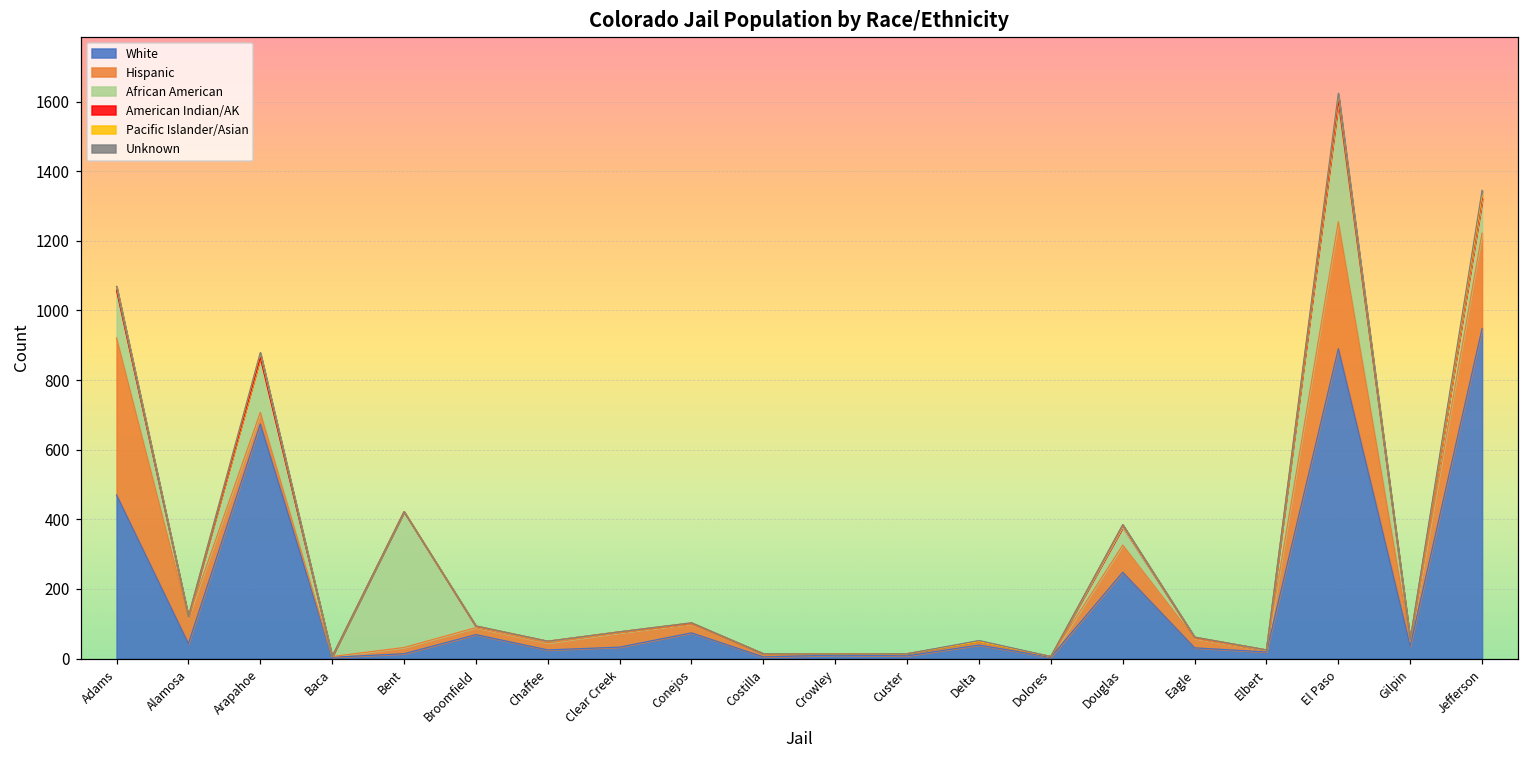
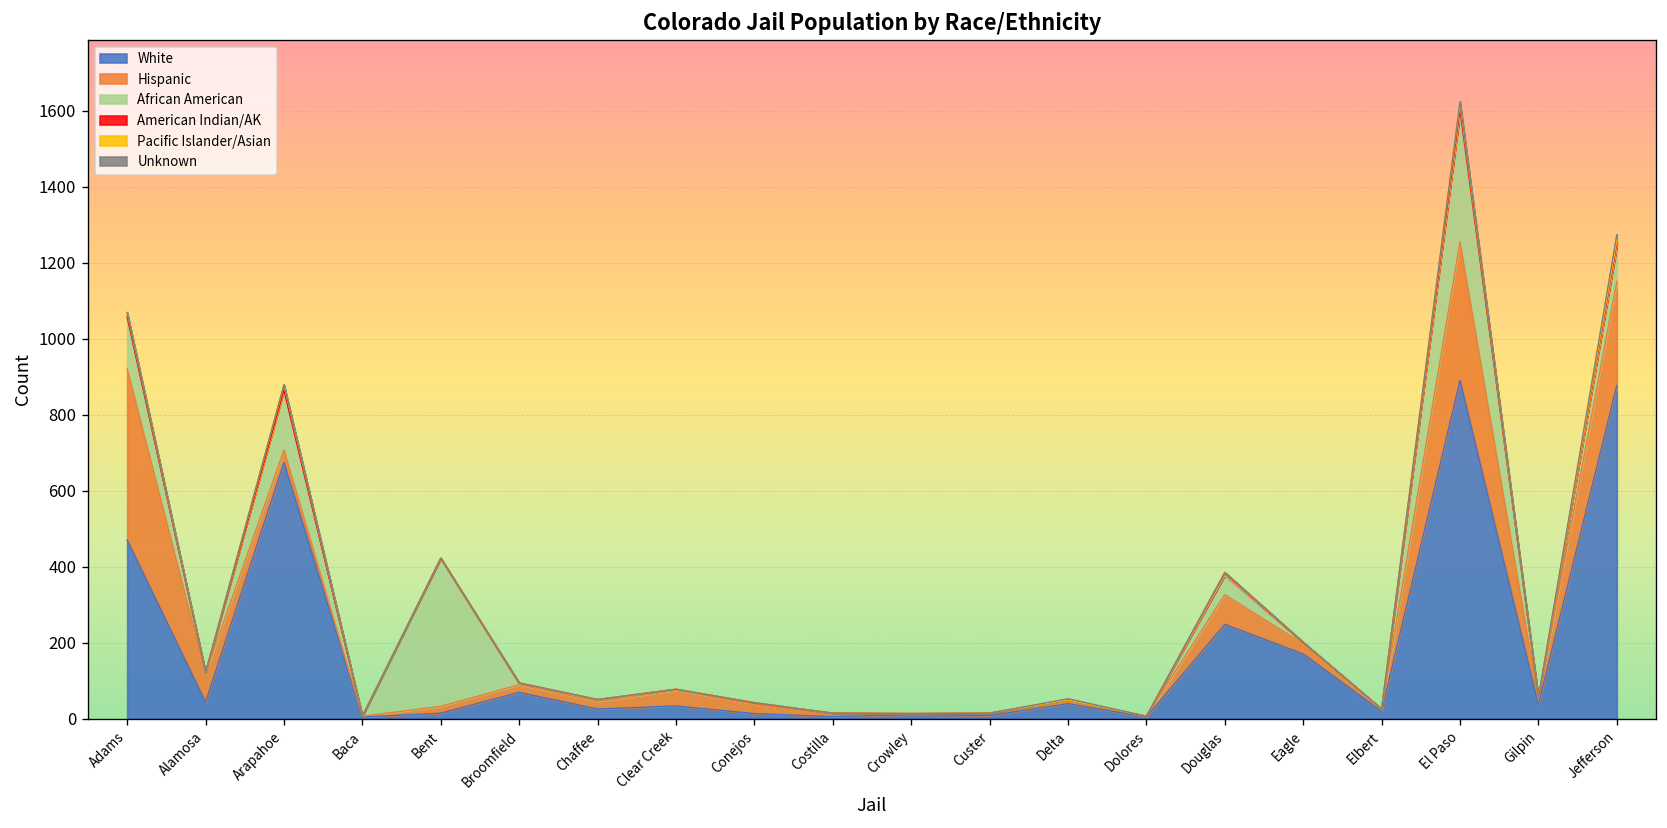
White, Conejos: 70 -> 10
White, Eagle: 30 -> 170
White, Jefferson: 950 -> 880
